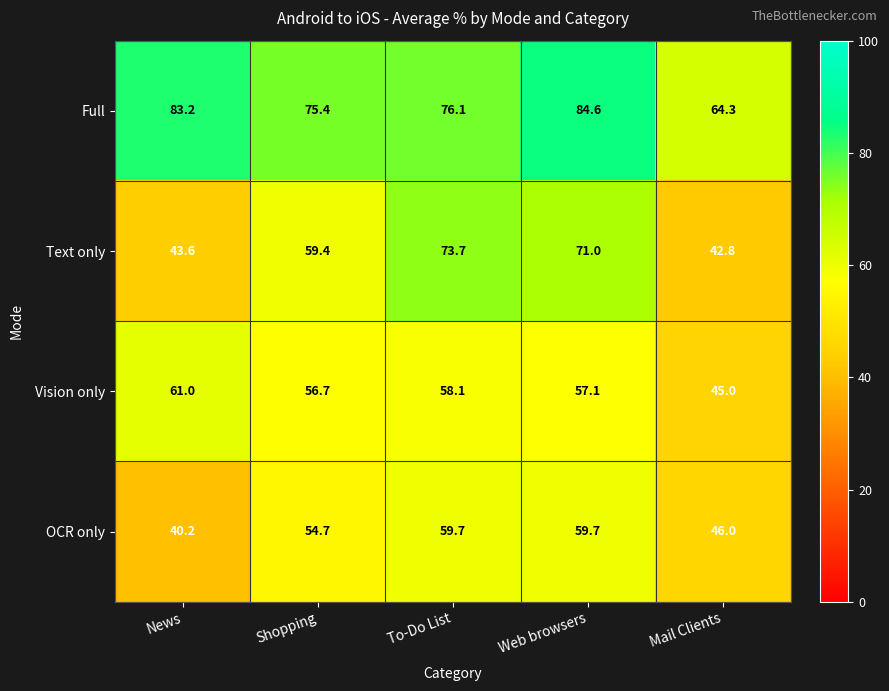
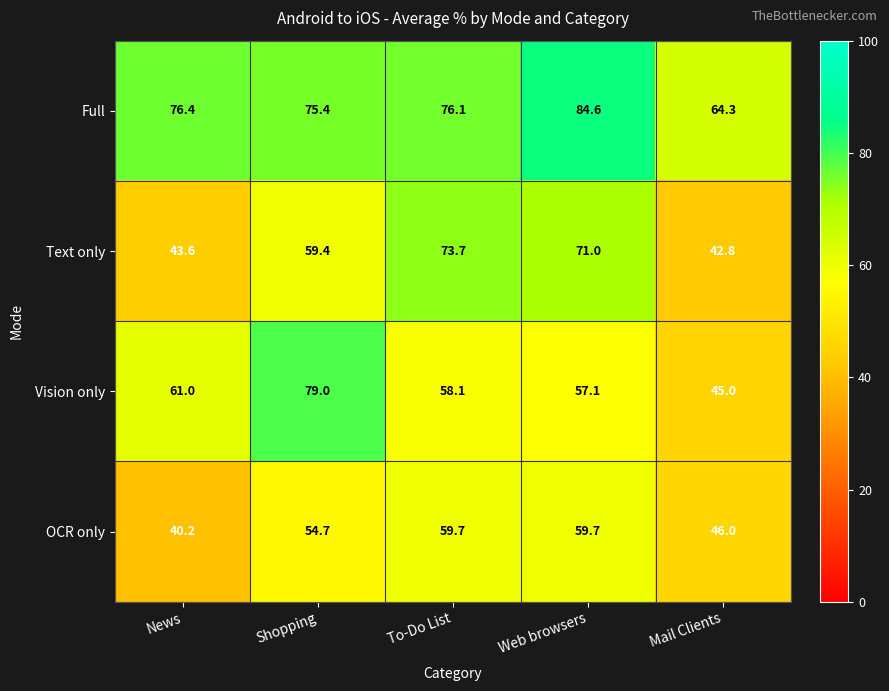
Full, News: 83.2 -> 76.4
Vision only, Shopping: 56.7 -> 79.0
